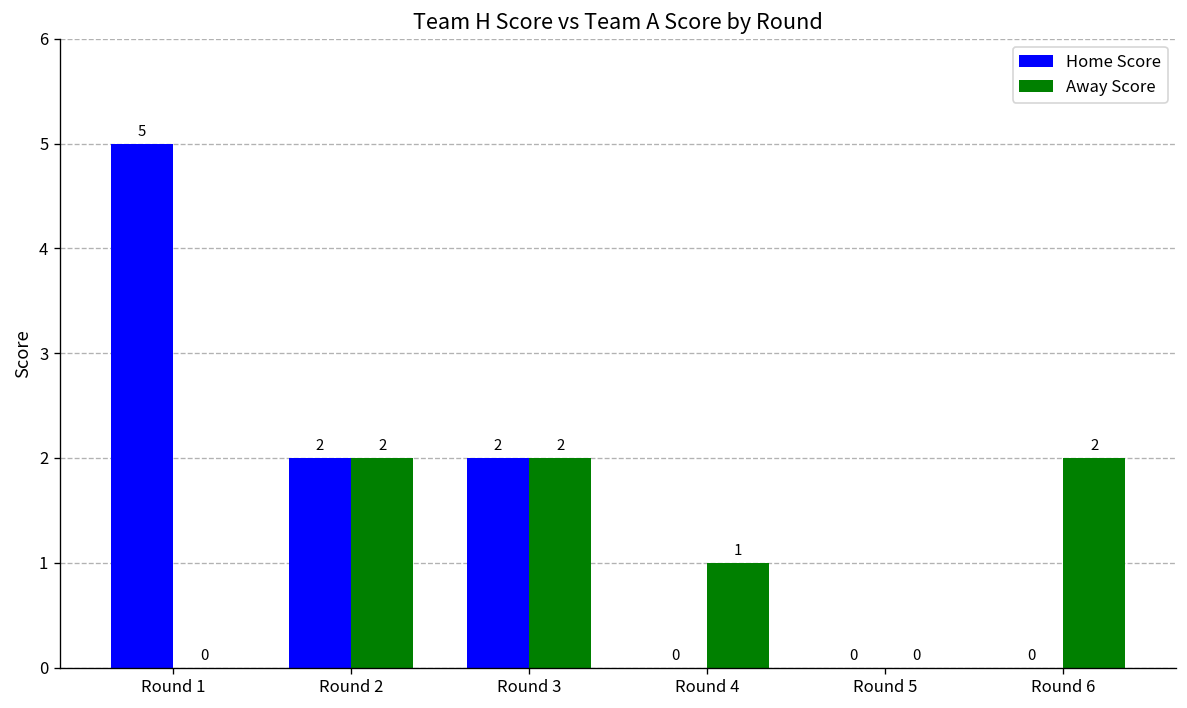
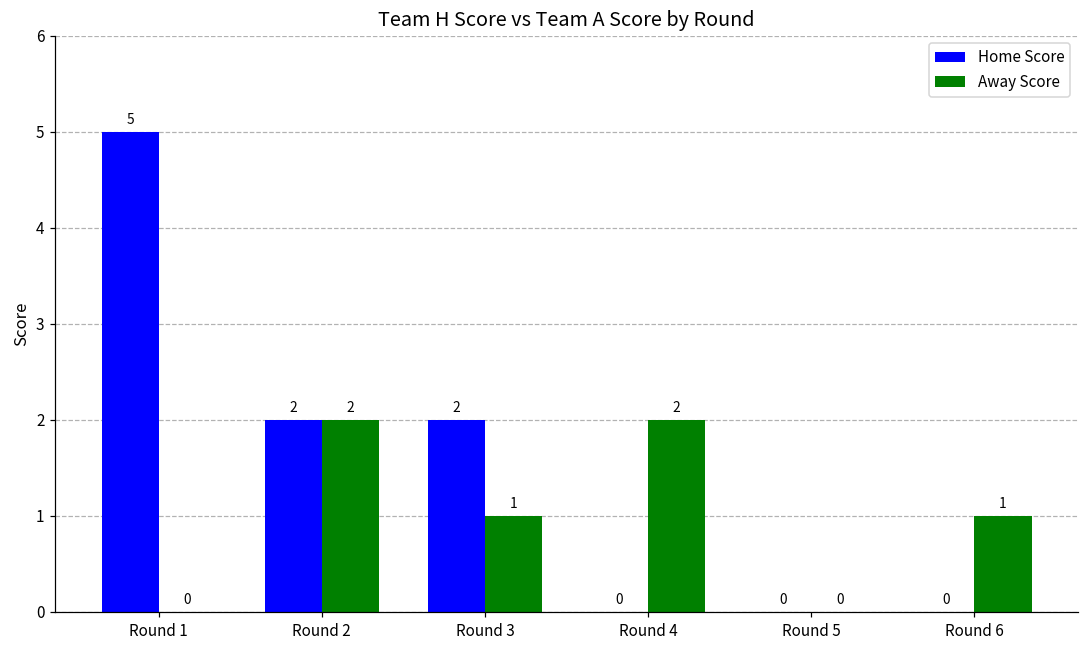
Away Score, Round 3: 2 -> 1
Away Score, Round 4: 1 -> 2
Away Score, Round 6: 2 -> 1
